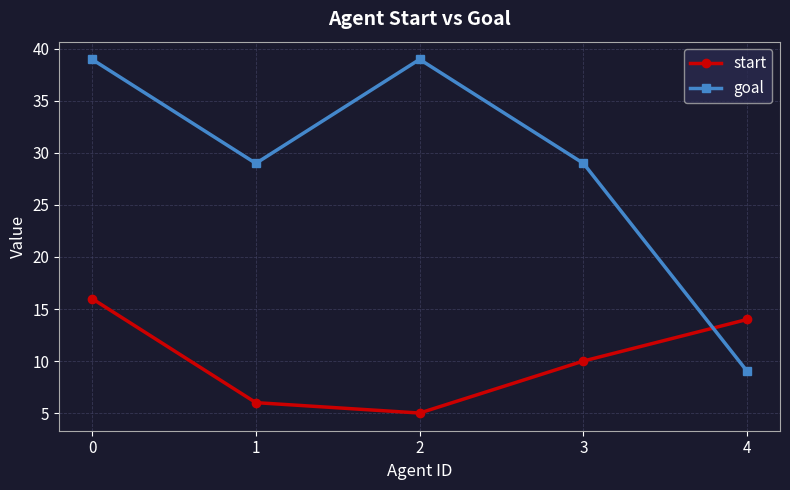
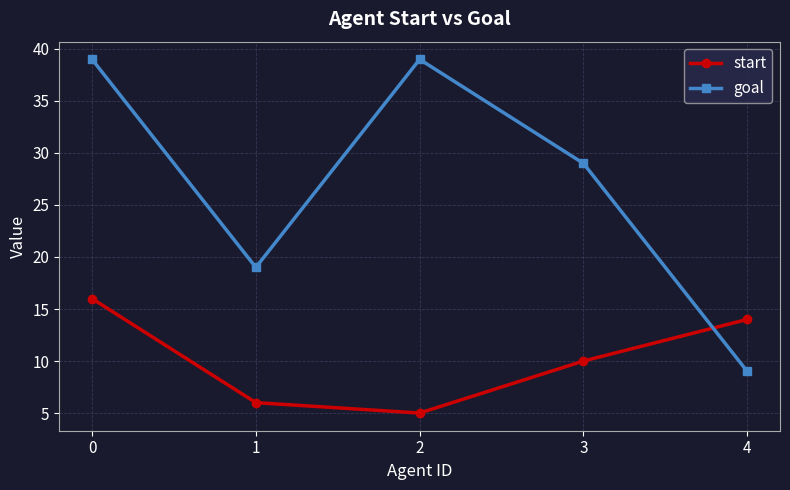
goal, 1: 29 -> 19
